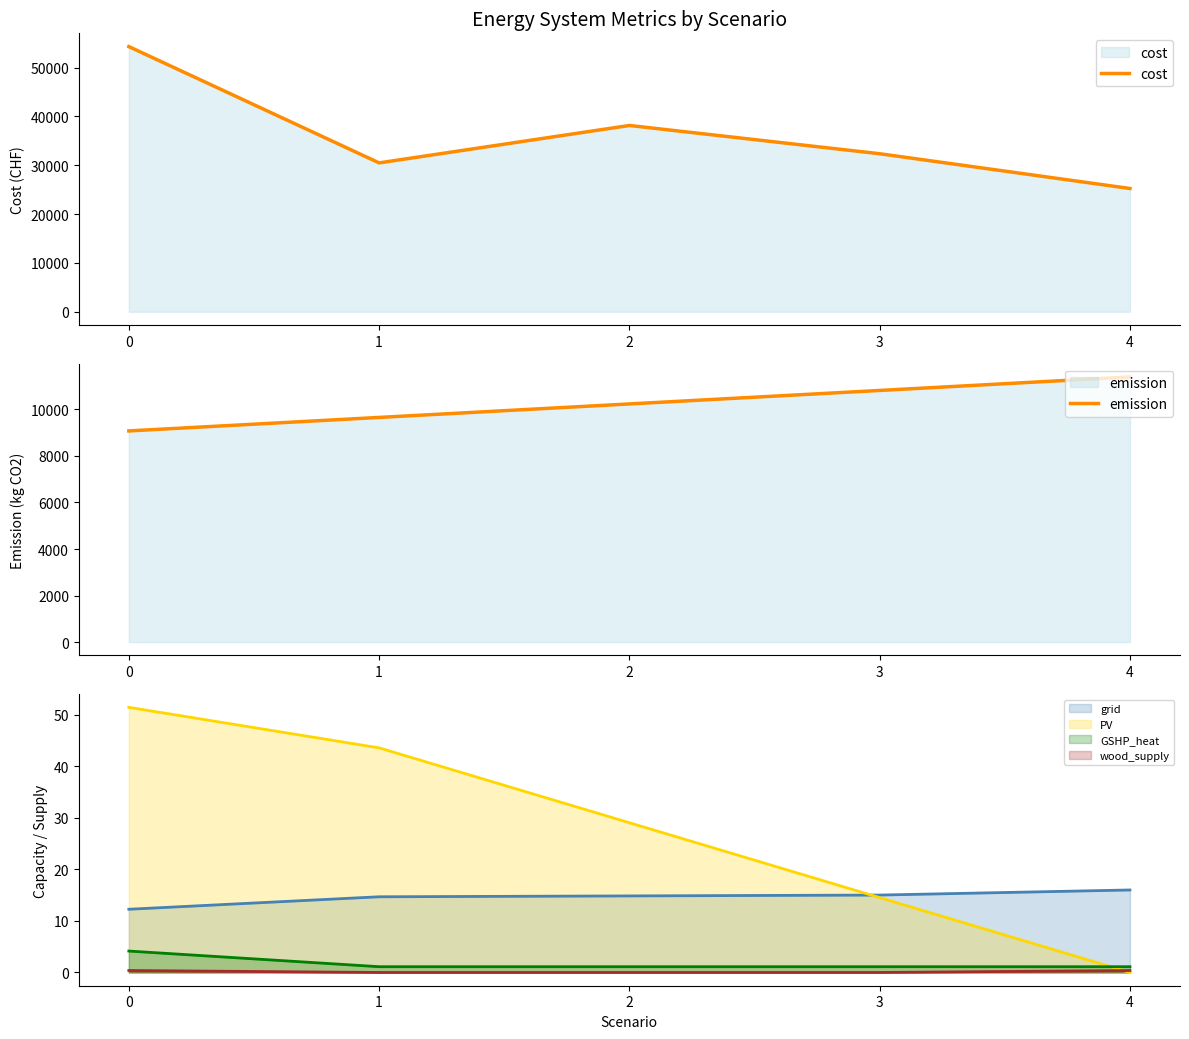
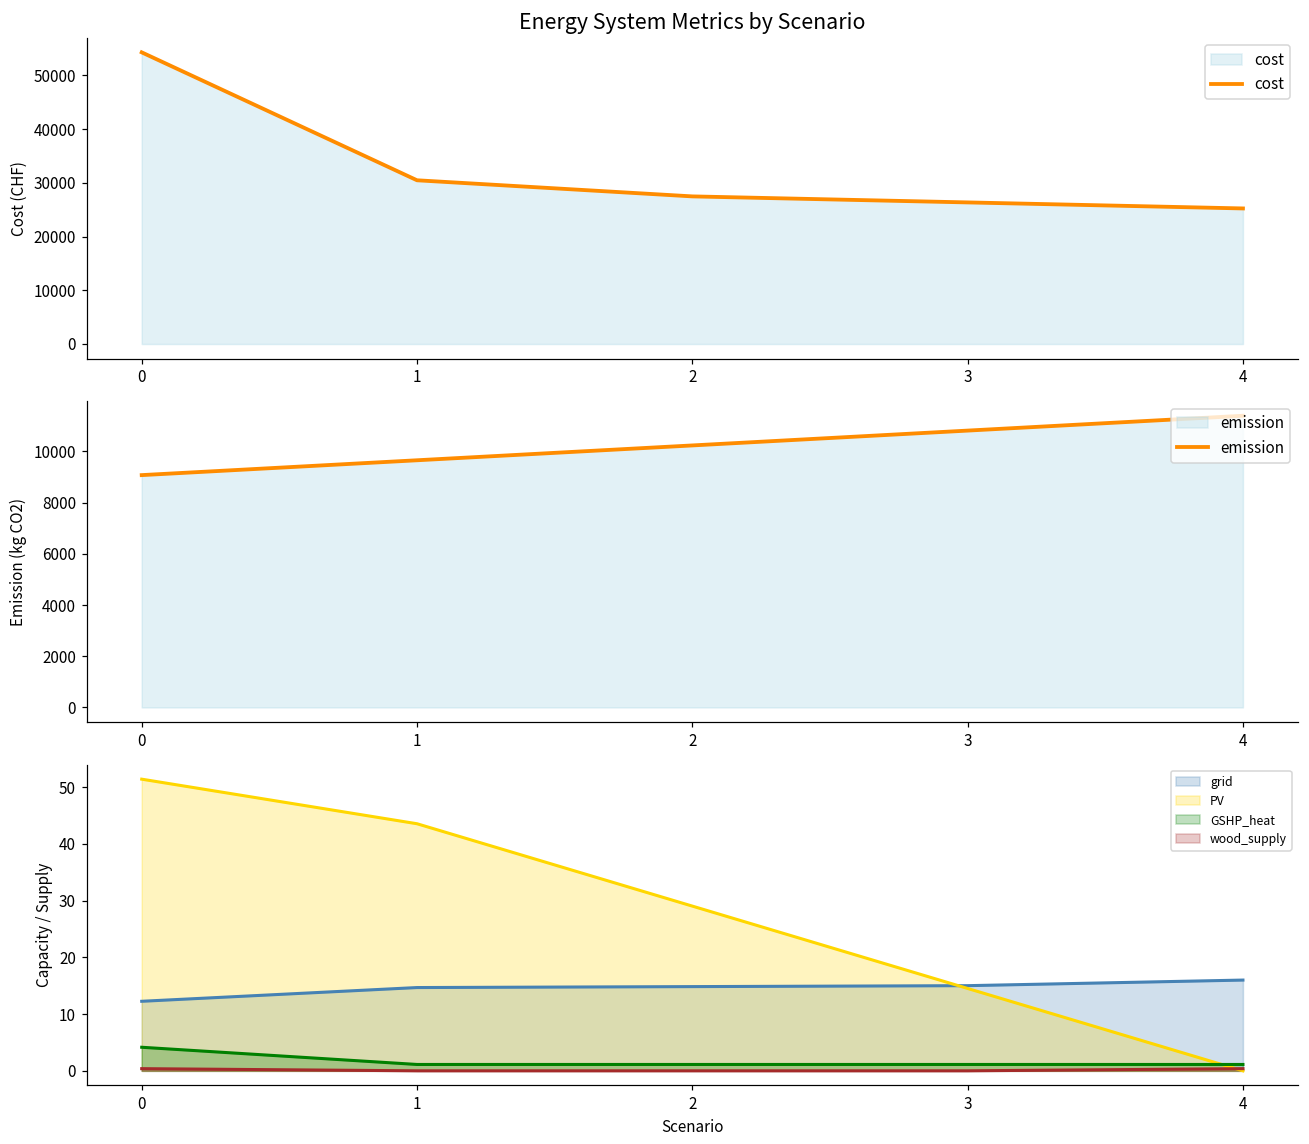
Energy System Metrics by Scenario, 2: 38000 -> 27000
Energy System Metrics by Scenario, 3: 32000 -> 26000
